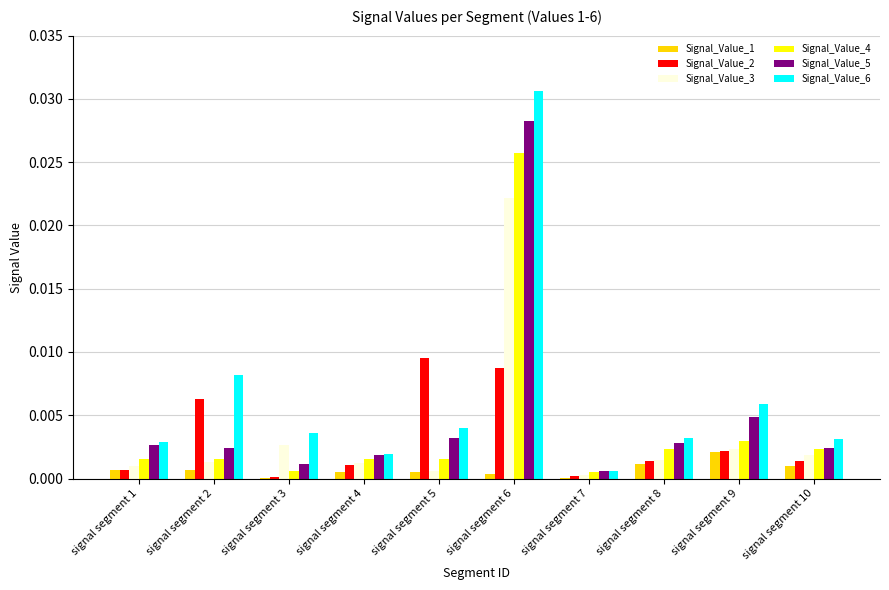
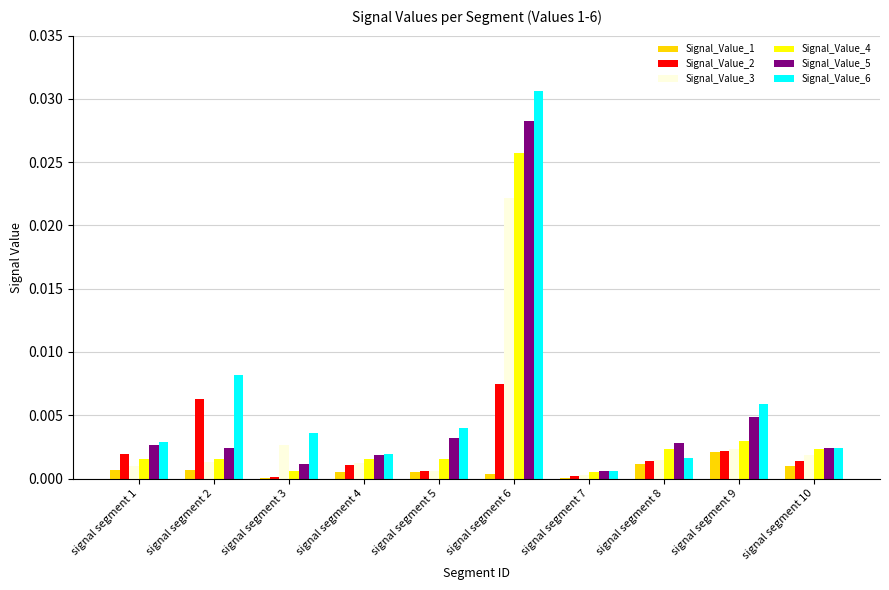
Signal_Value_2, signal segment 1: 0.0007 -> 0.0019
Signal_Value_2, signal segment 5: 0.0095 -> 0.0006
Signal_Value_2, signal segment 6: 0.0087 -> 0.0075
Signal_Value_6, signal segment 8: 0.0032 -> 0.0016
Signal_Value_6, signal segment 10: 0.0031 -> 0.0024
